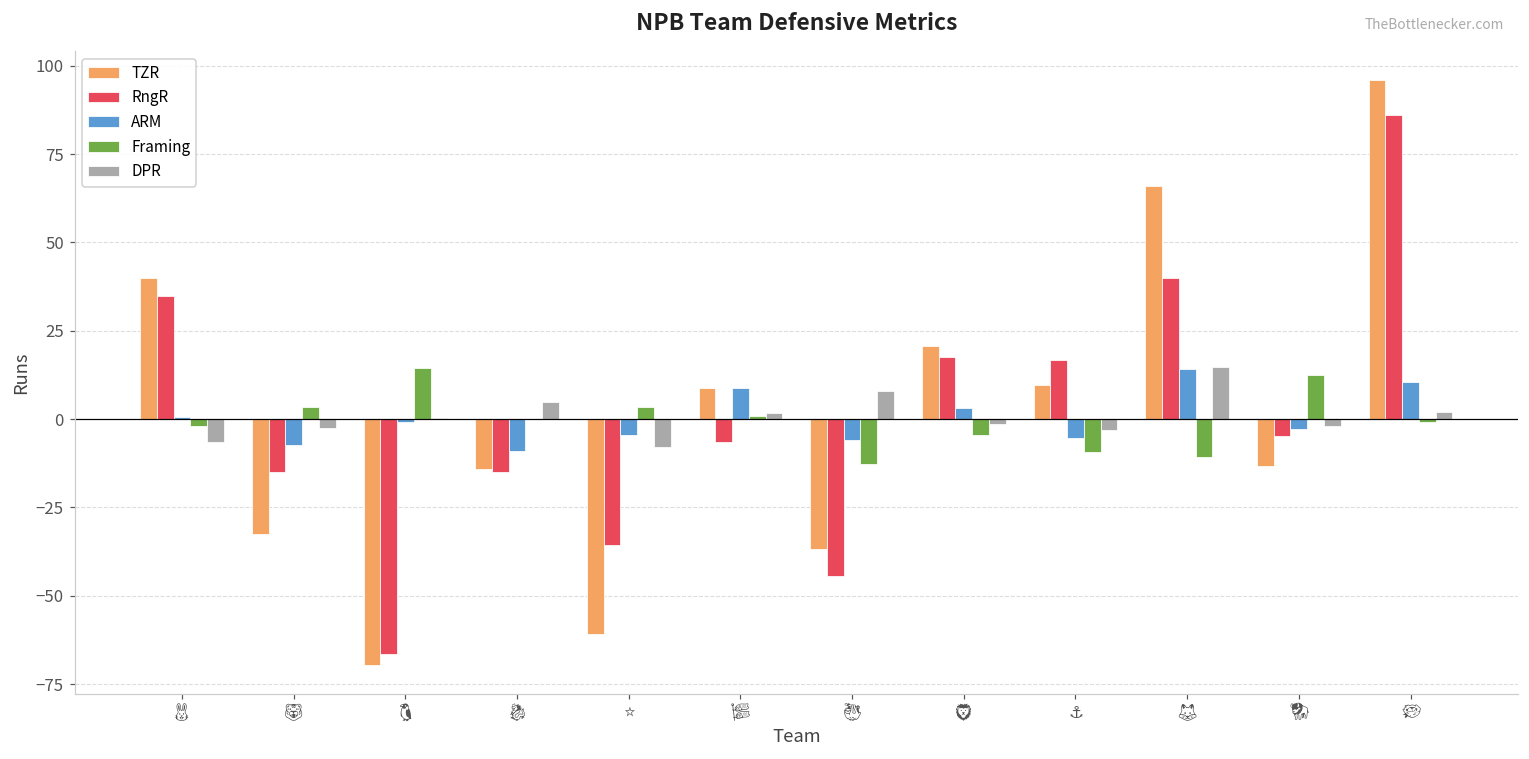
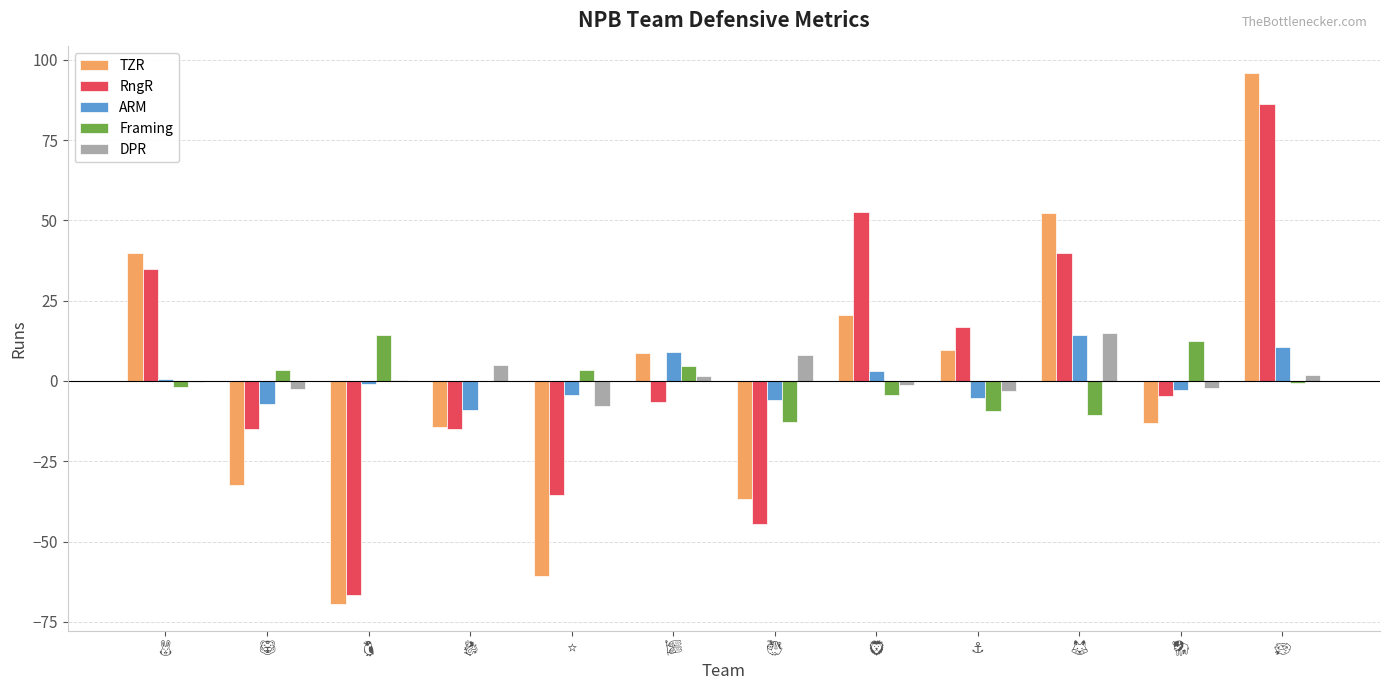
DPR, 🐰: -6 -> 0
Framing, 🎏: 1 -> 5
RngR, 🦁: 18 -> 53
TZR, 🦊: 66 -> 52
